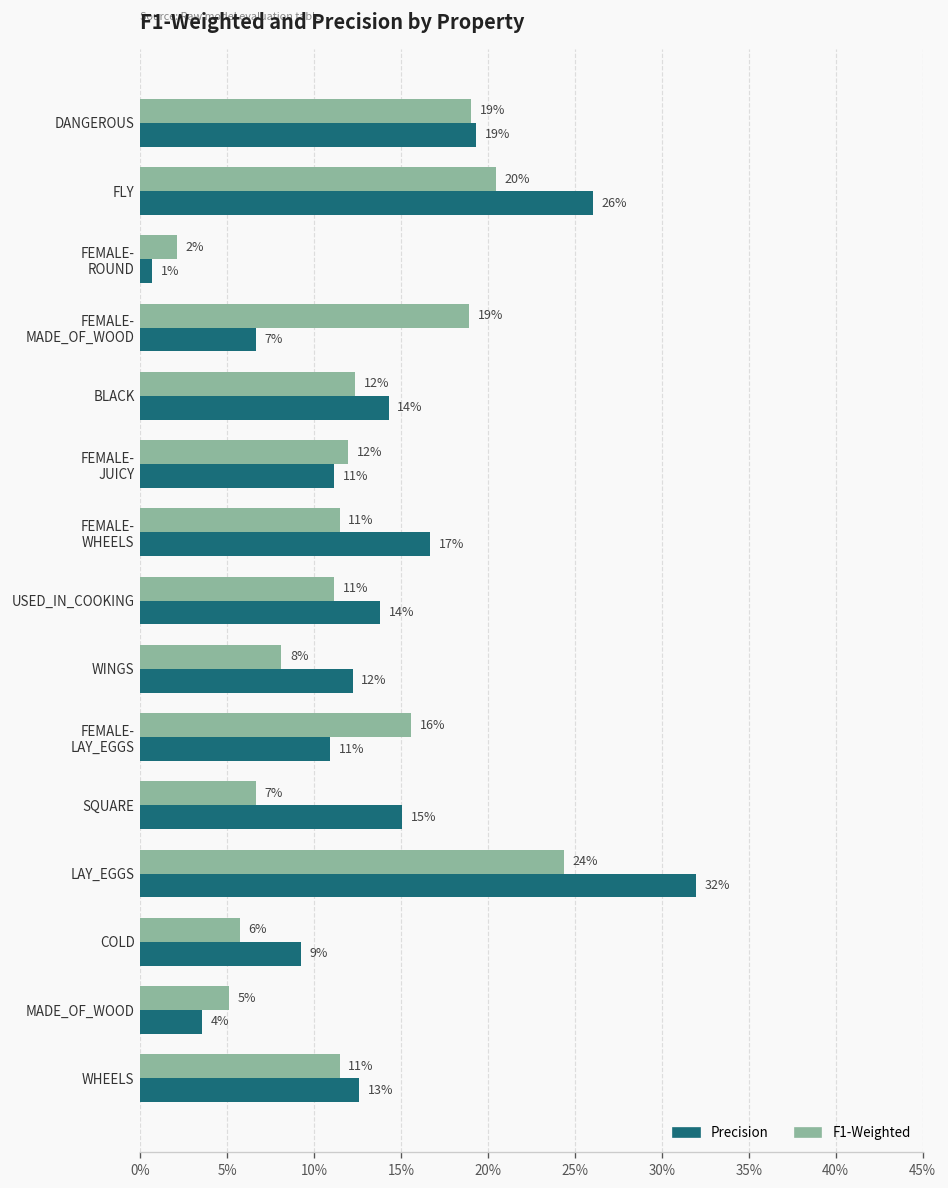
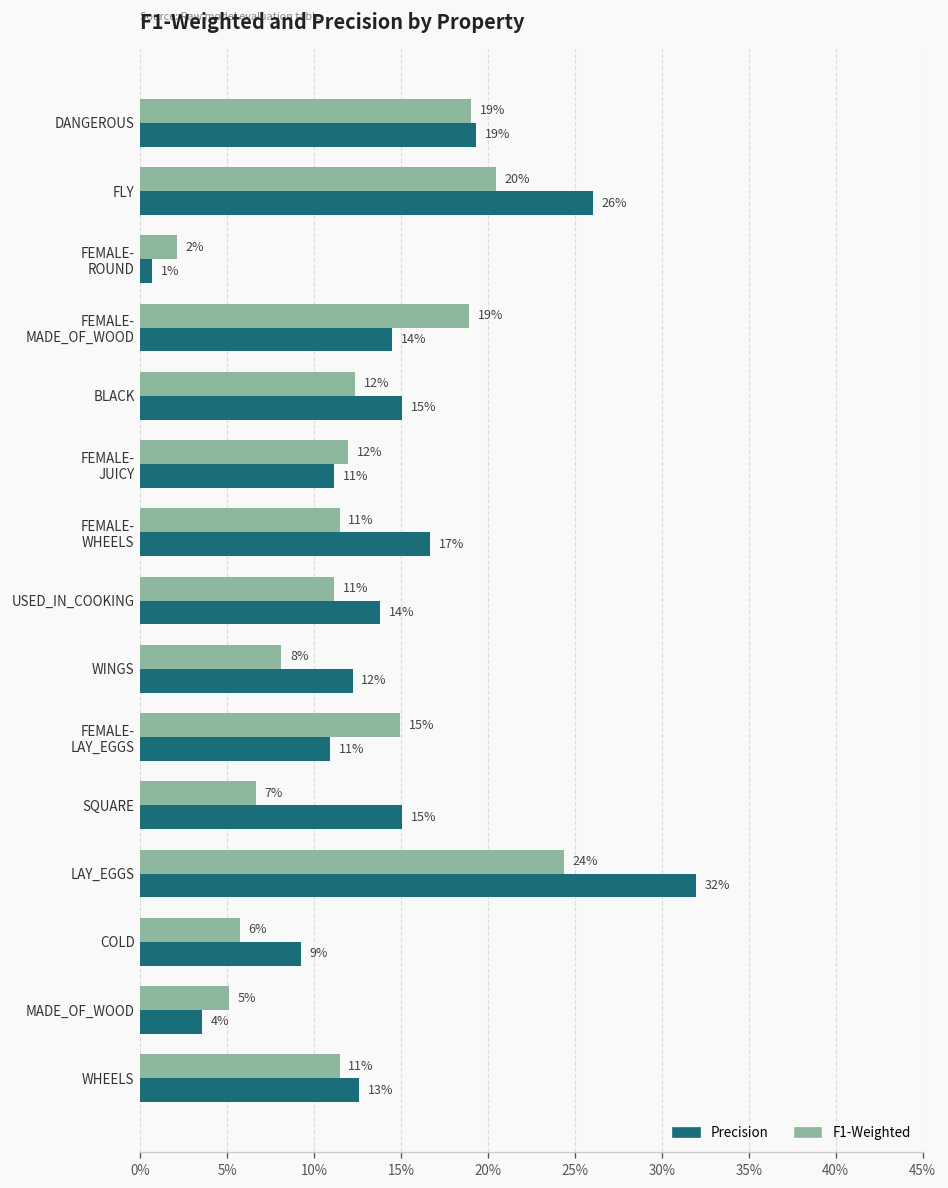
Precision, FEMALE- MADE_OF_WOOD: 7% -> 14%
Precision, BLACK: 14% -> 15%
F1-Weighted, FEMALE- LAY_EGGS: 16% -> 15%
